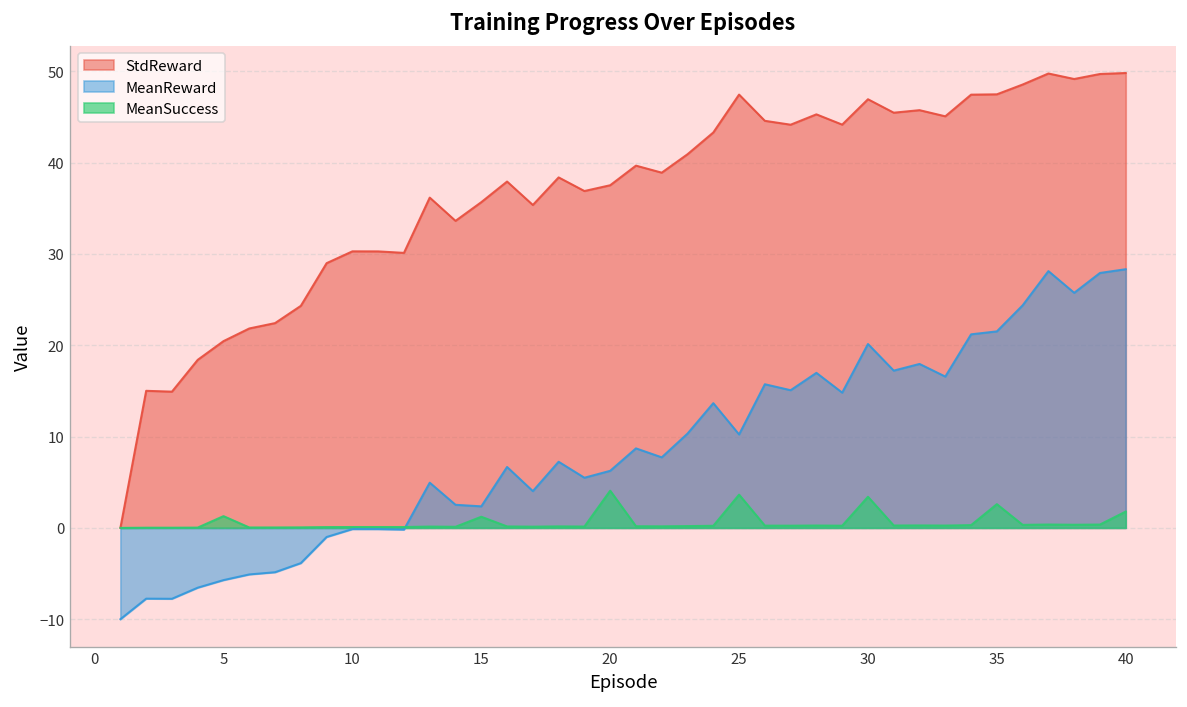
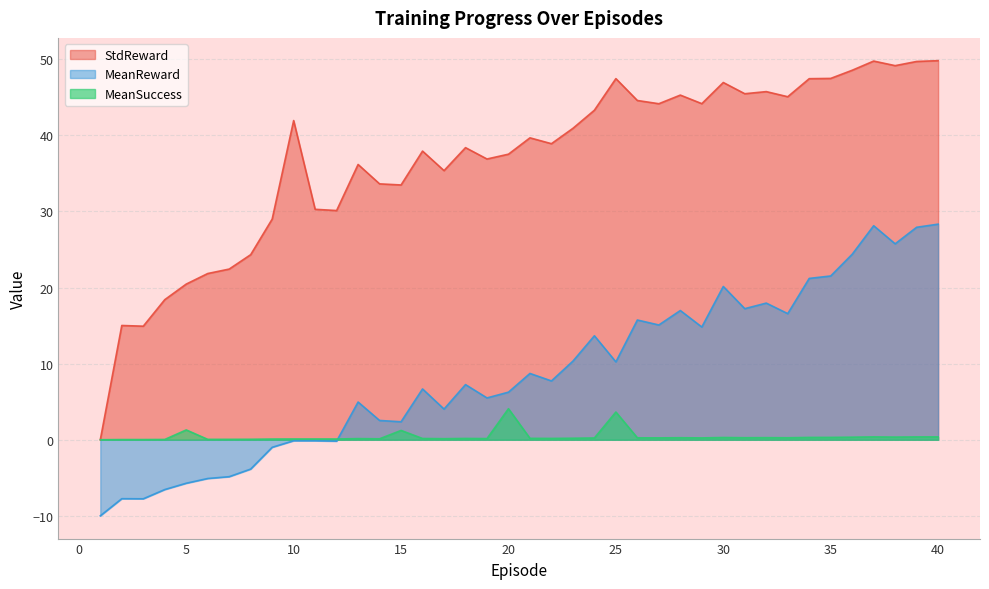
StdReward, 10: 30 -> 42
StdReward, 15: 36 -> 33
MeanSuccess, 30: 3 -> 0
MeanSuccess, 35: 3 -> 0
MeanSuccess, 40: 2 -> 0
